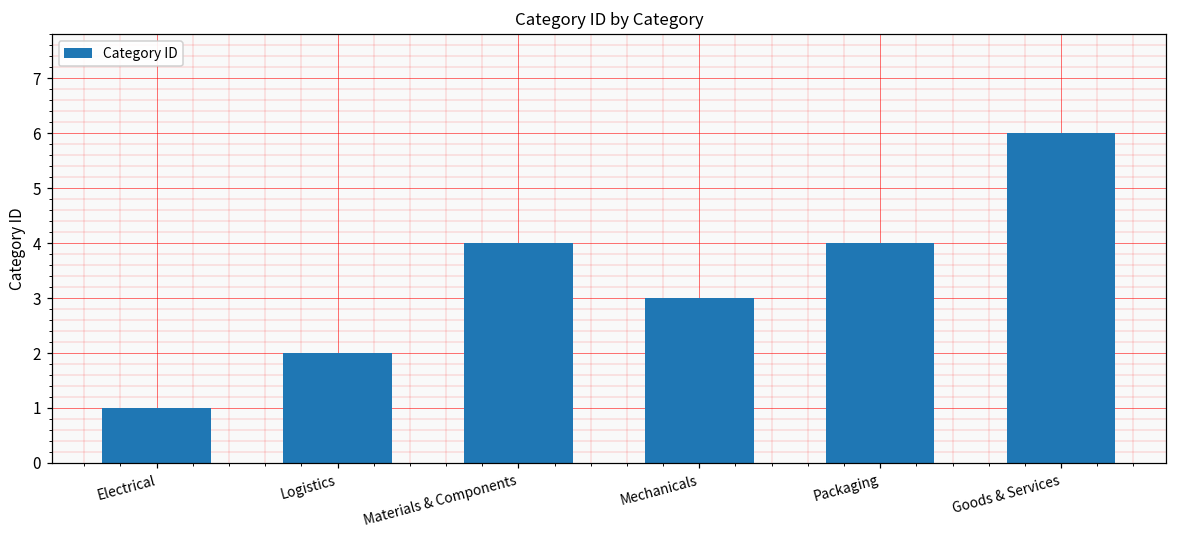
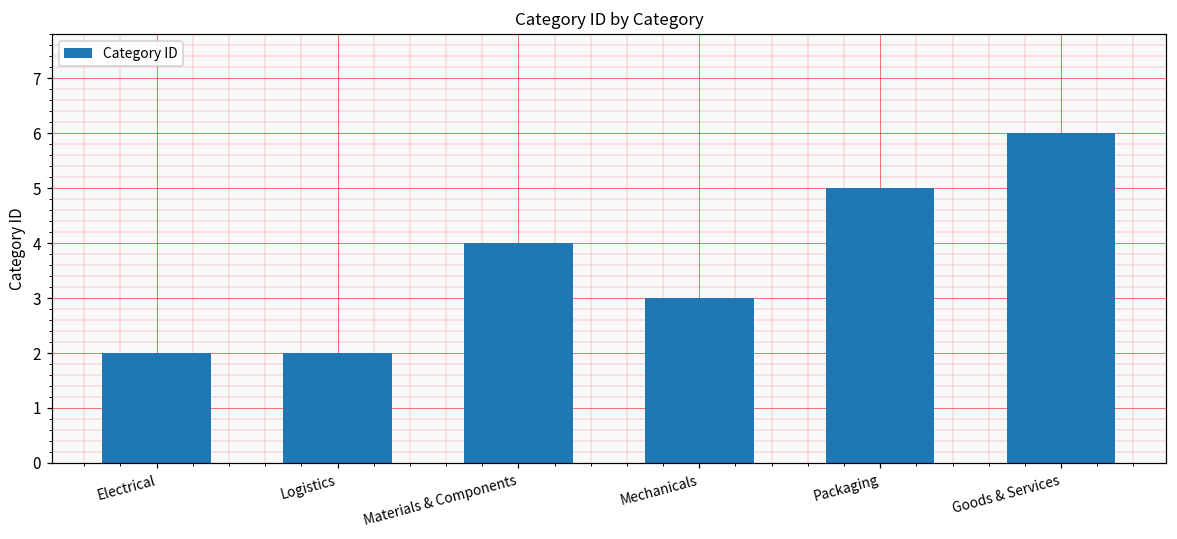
Electrical: 1 -> 2
Packaging: 4 -> 5
